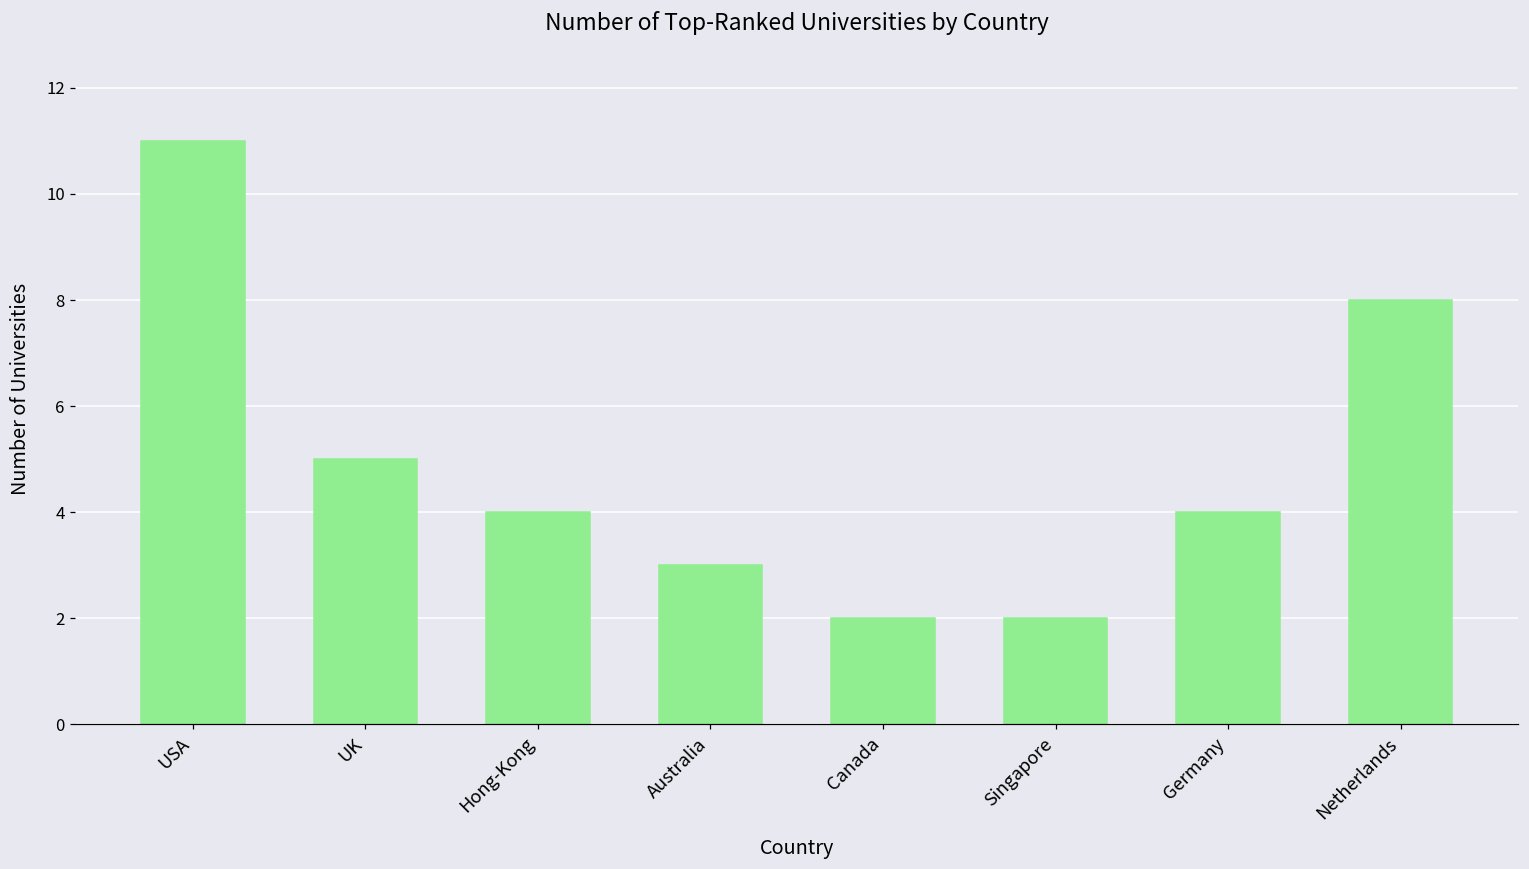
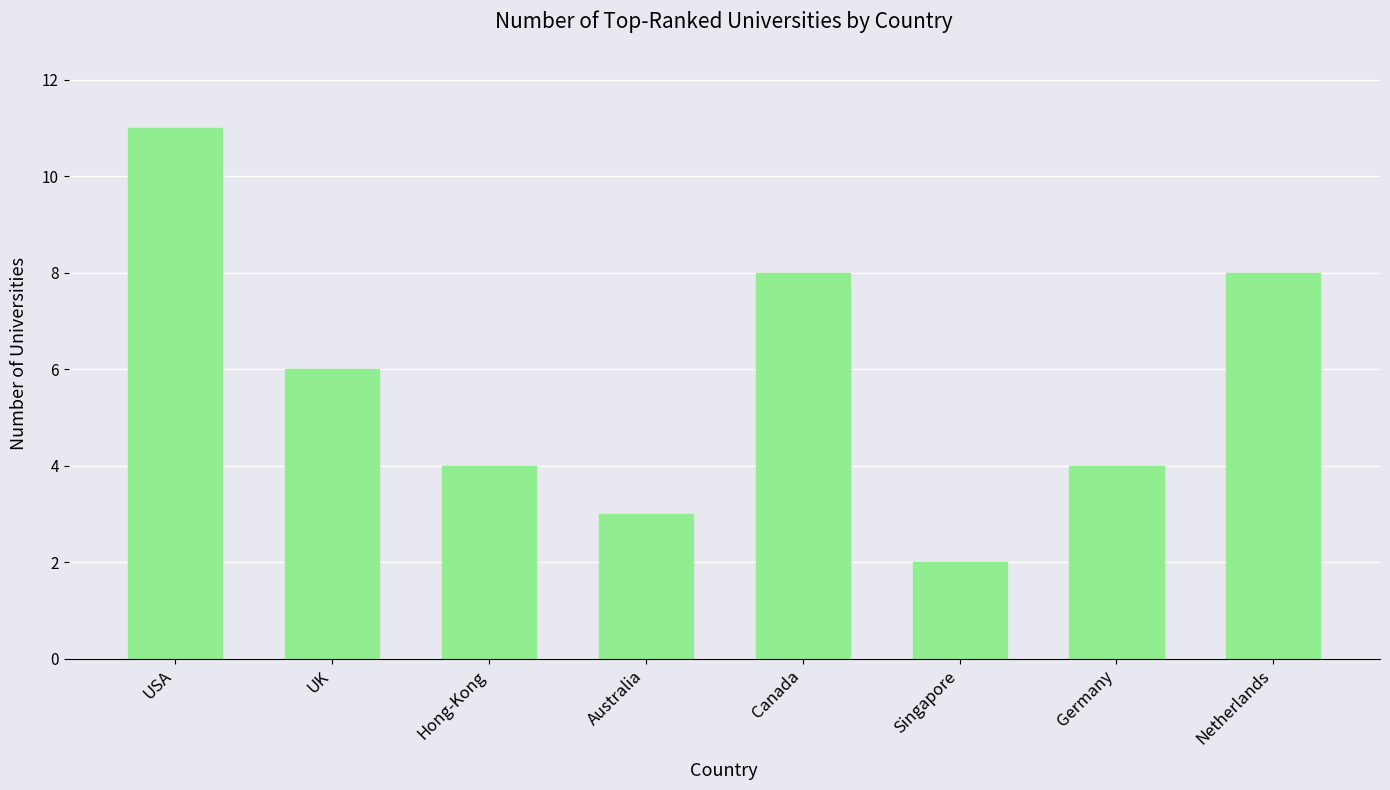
UK: 5 -> 6
Canada: 2 -> 8
